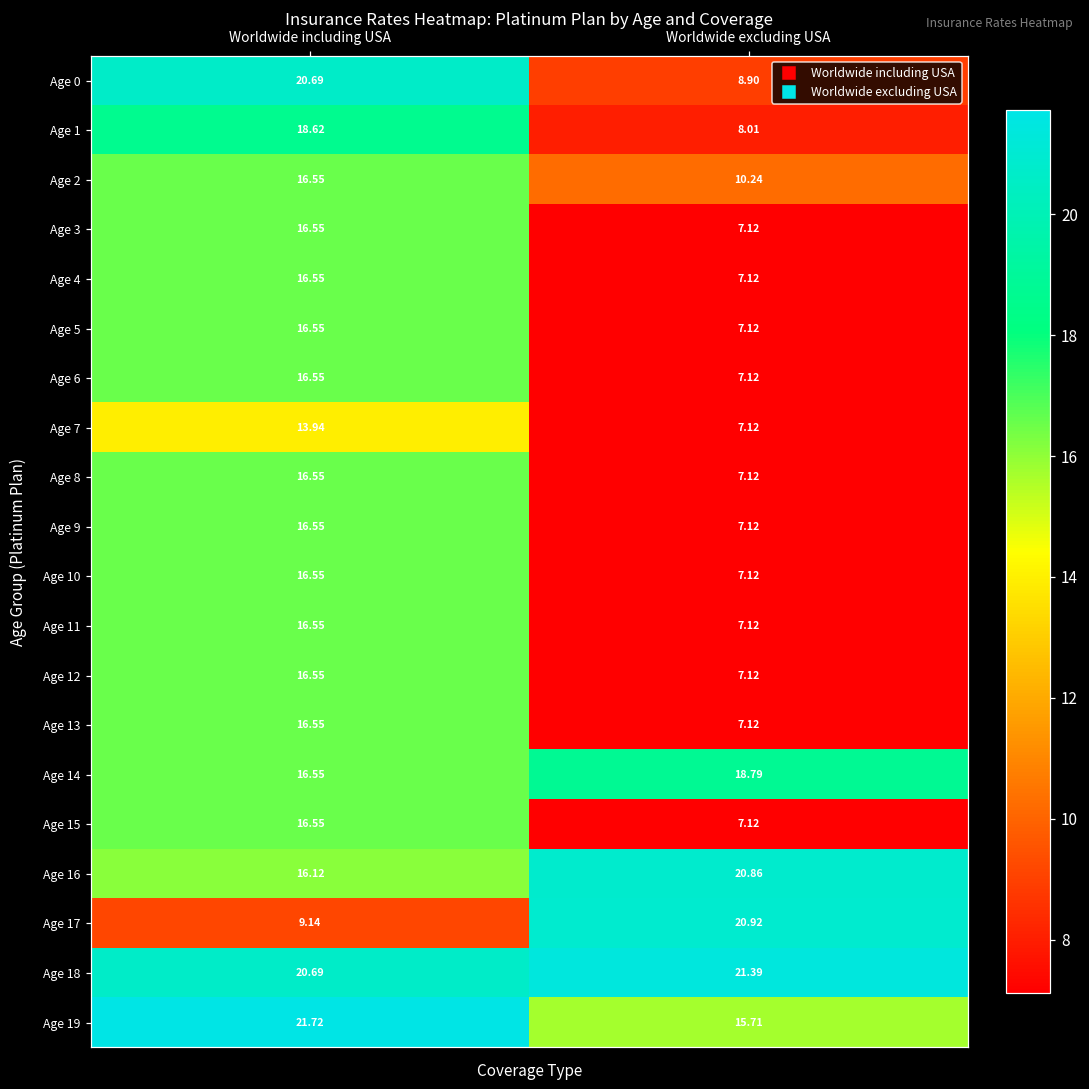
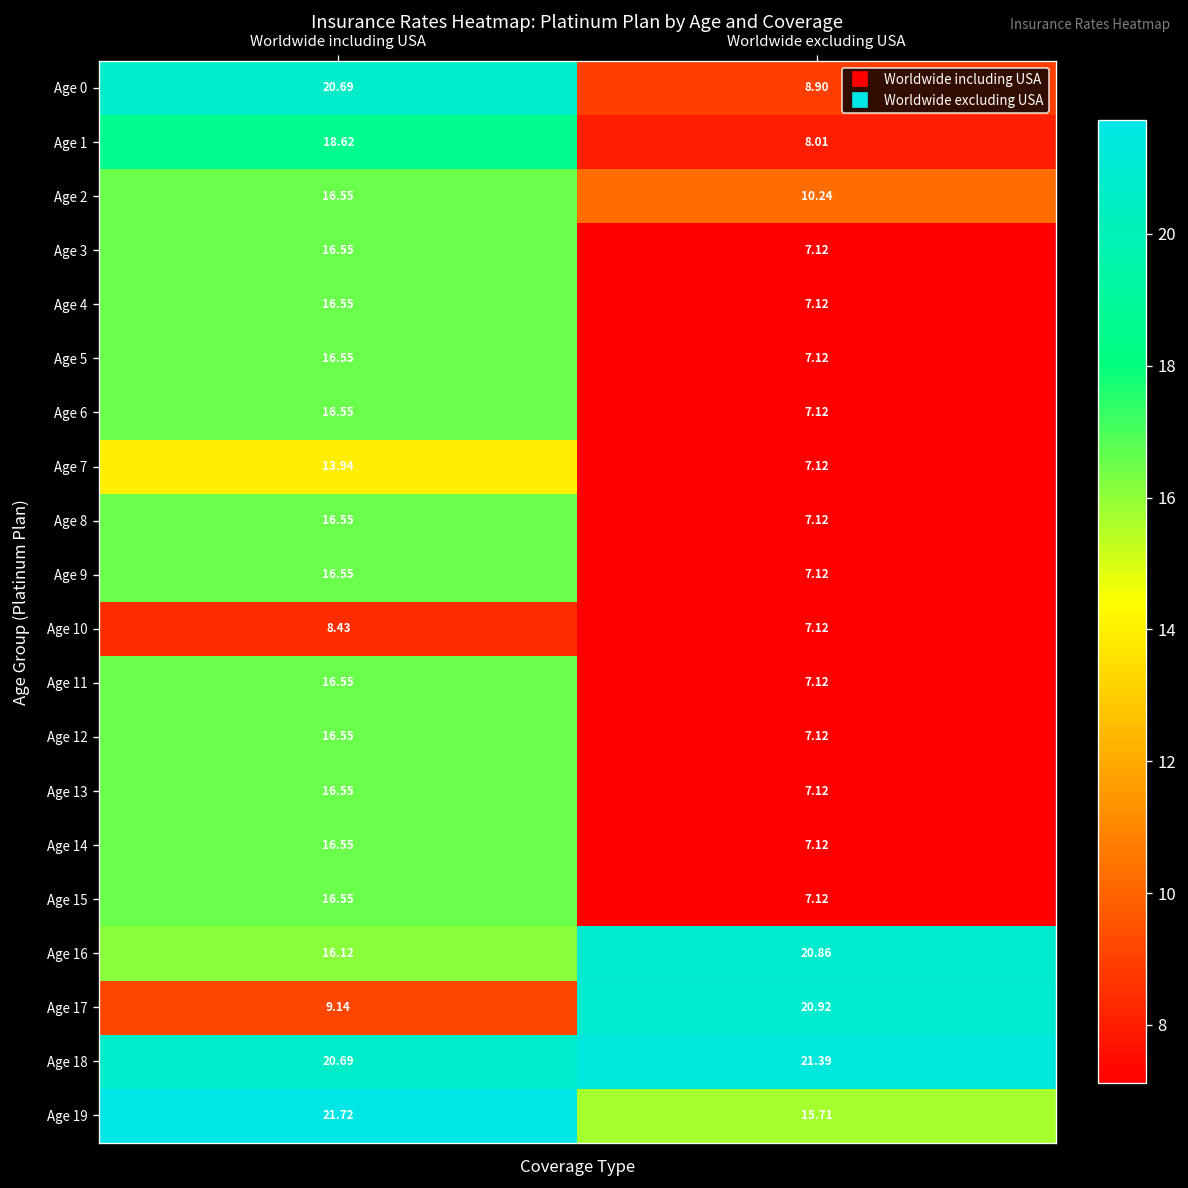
Age 10, Worldwide including USA: 16.55 -> 8.43
Age 14, Worldwide excluding USA: 18.79 -> 7.12
